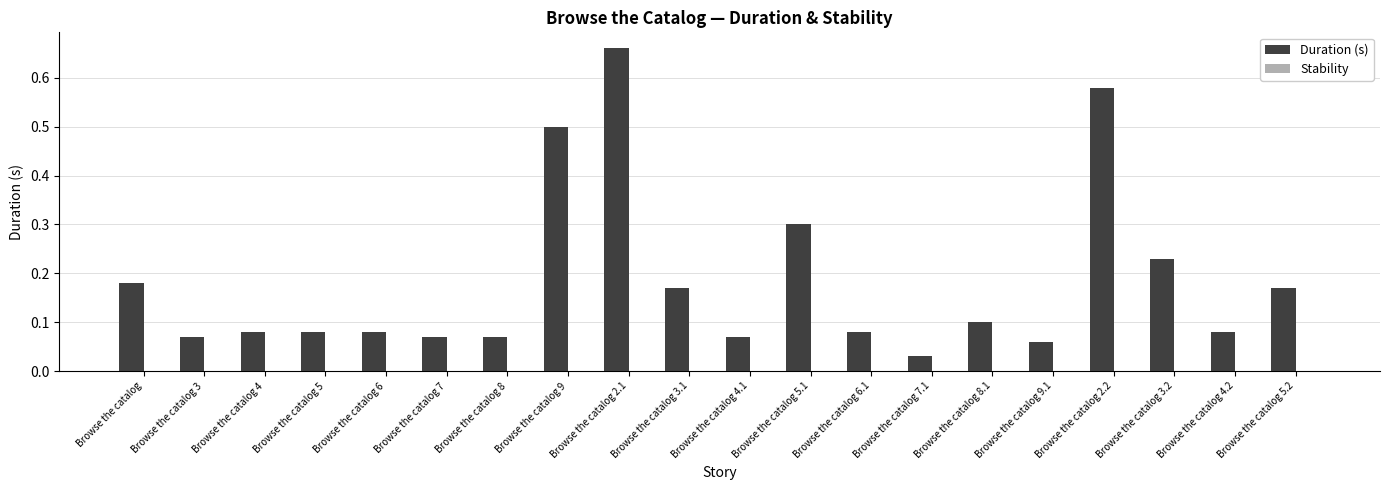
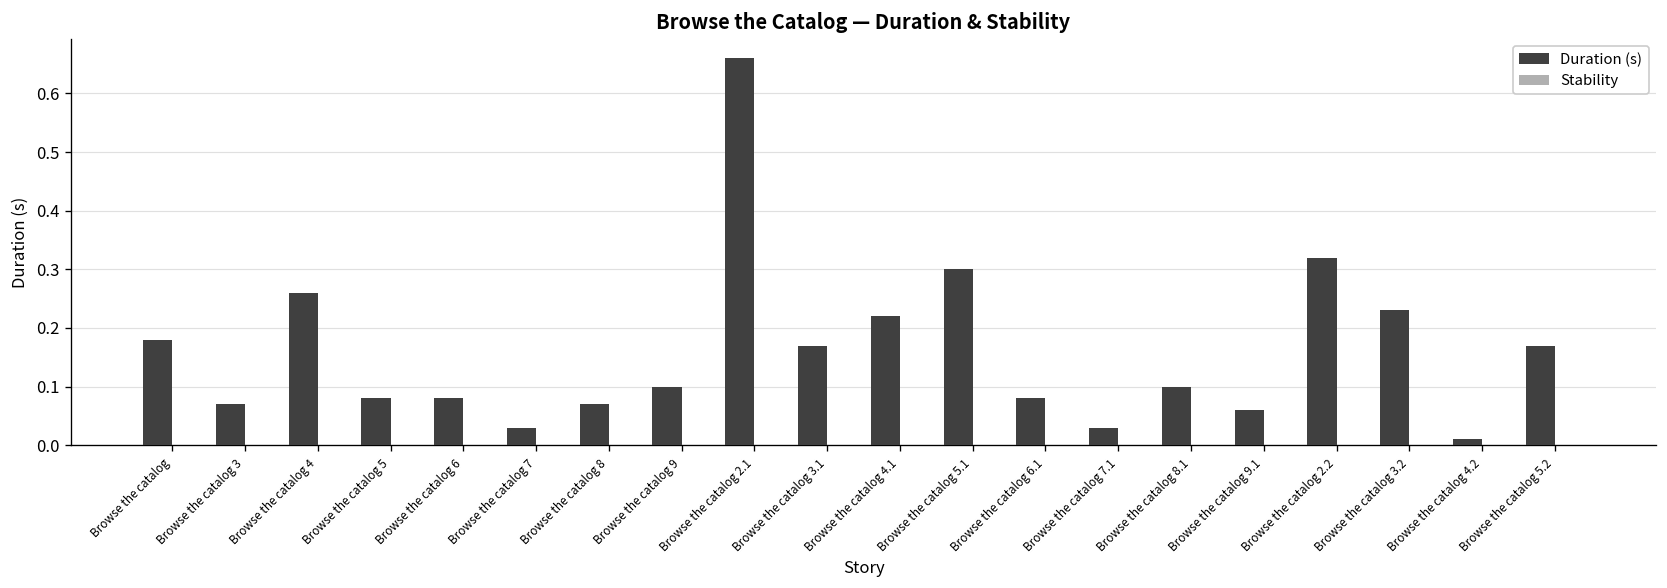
Duration (s), Browse the catalog 4: 0.08 -> 0.26
Duration (s), Browse the catalog 7: 0.07 -> 0.03
Duration (s), Browse the catalog 9: 0.5 -> 0.1
Duration (s), Browse the catalog 4.1: 0.07 -> 0.22
Duration (s), Browse the catalog 2.2: 0.58 -> 0.32
Duration (s), Browse the catalog 4.2: 0.08 -> 0.01
